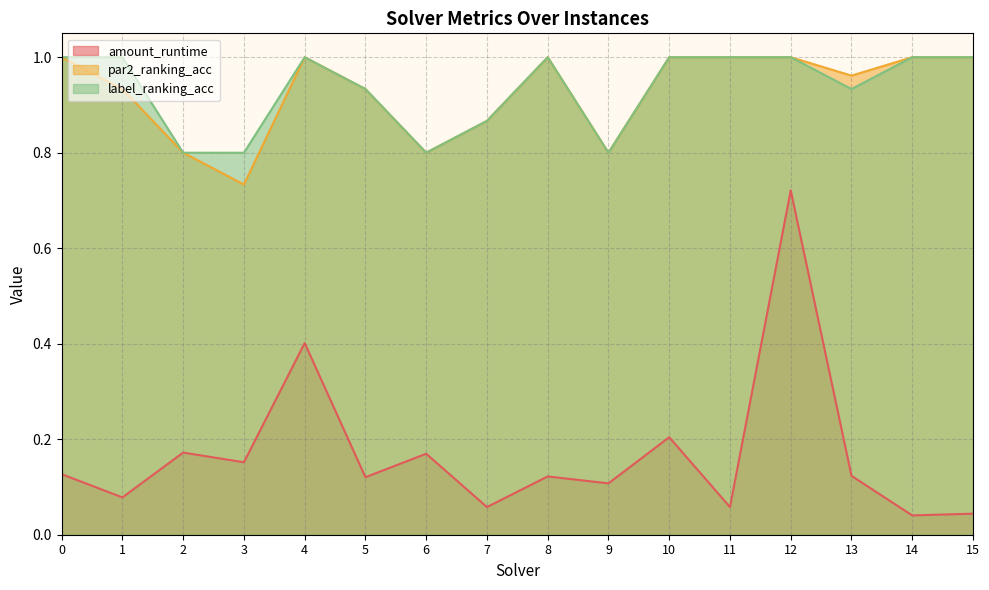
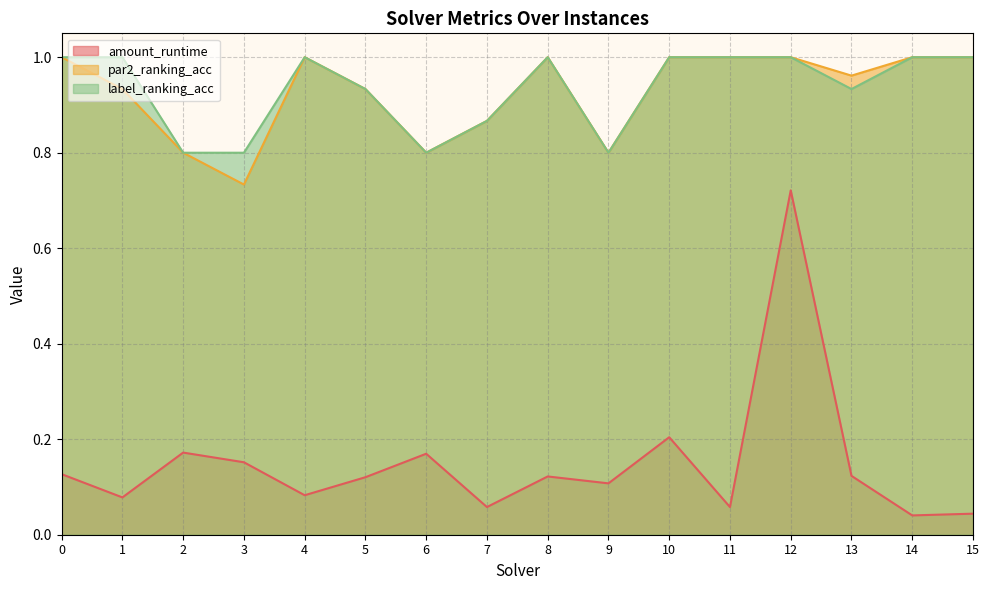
amount_runtime, 4: 0.40 -> 0.08
